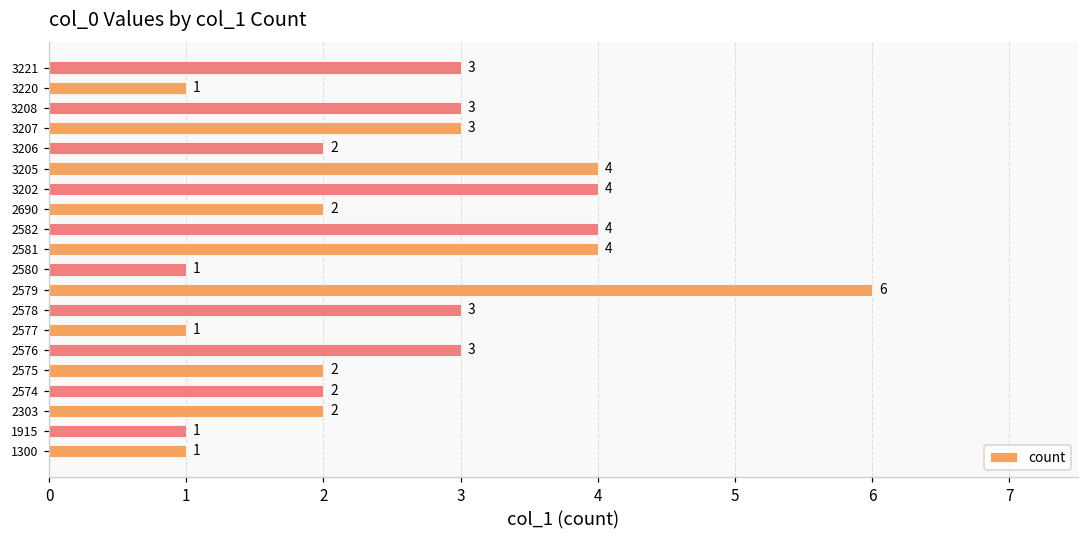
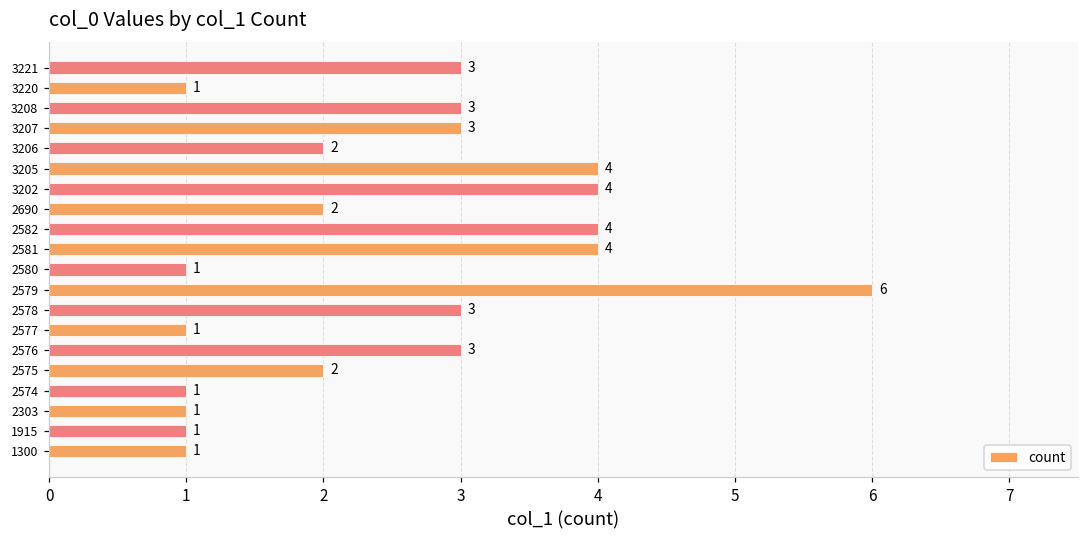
2574: 2 -> 1
2303: 2 -> 1
